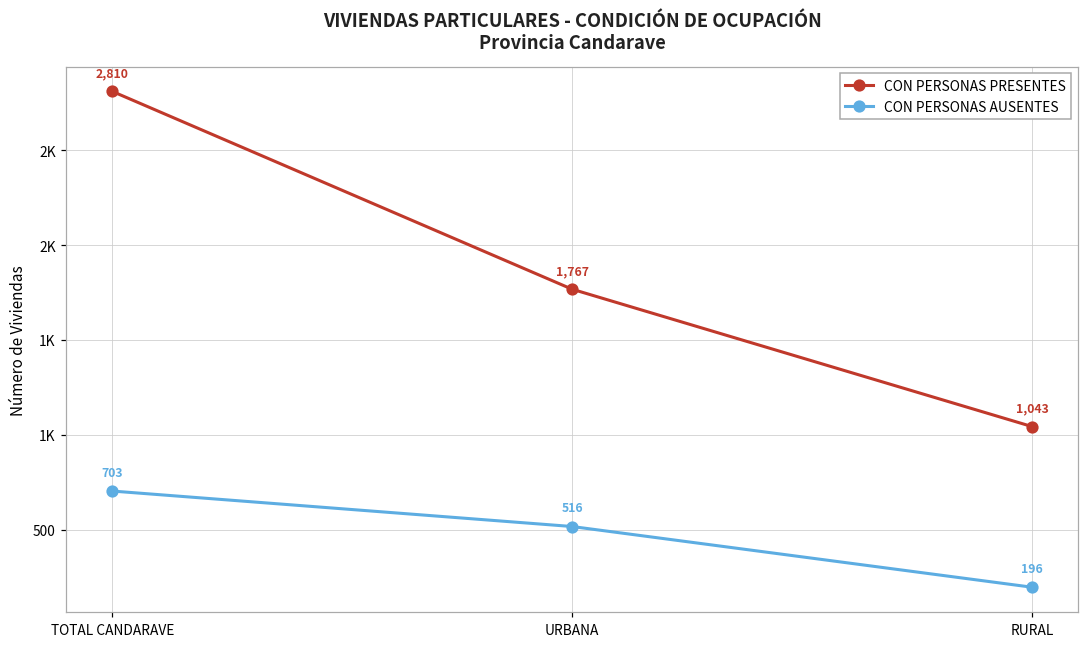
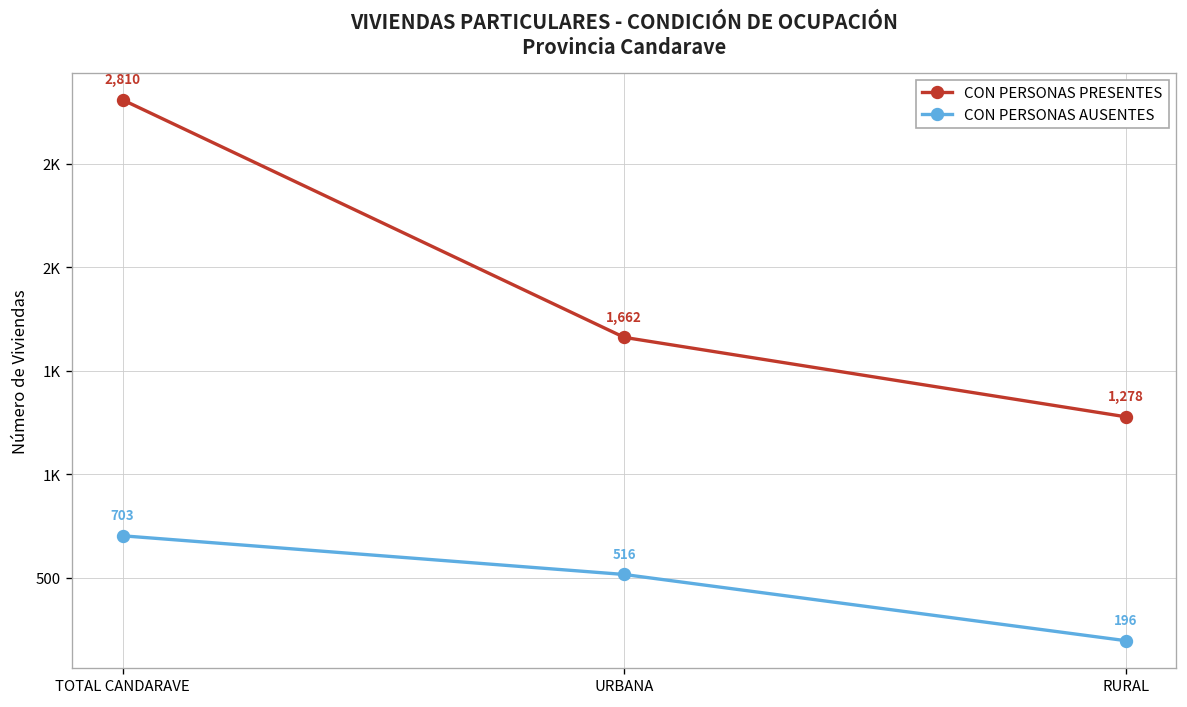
CON PERSONAS PRESENTES, URBANA: 1,767 -> 1,662
CON PERSONAS PRESENTES, RURAL: 1,043 -> 1,278
